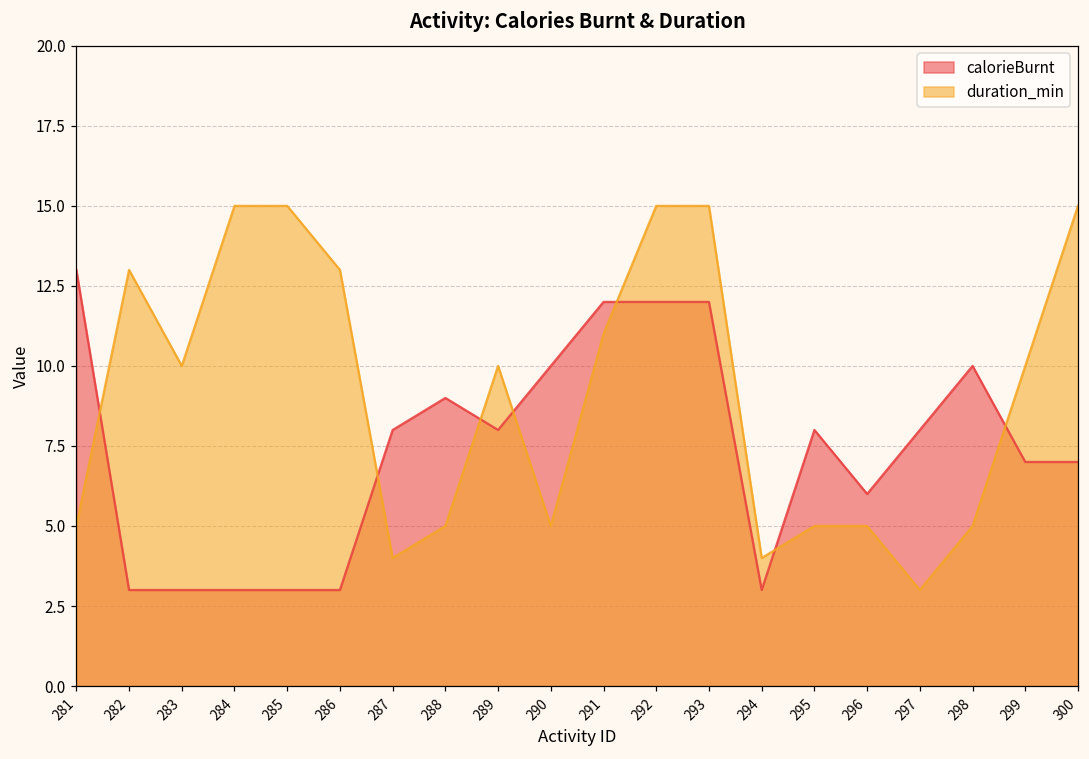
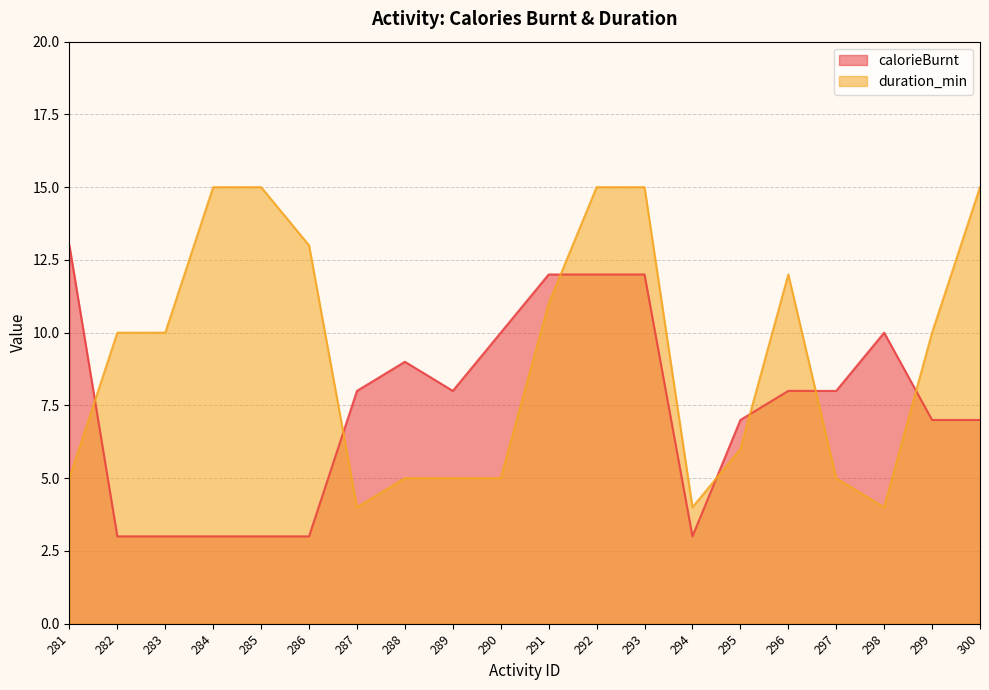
duration_min, 282: 13 -> 10
duration_min, 289: 10 -> 5
calorieBurnt, 295: 8 -> 7
duration_min, 295: 5 -> 6
calorieBurnt, 296: 6 -> 8
duration_min, 296: 5 -> 12
duration_min, 297: 3 -> 5
duration_min, 298: 5 -> 4
